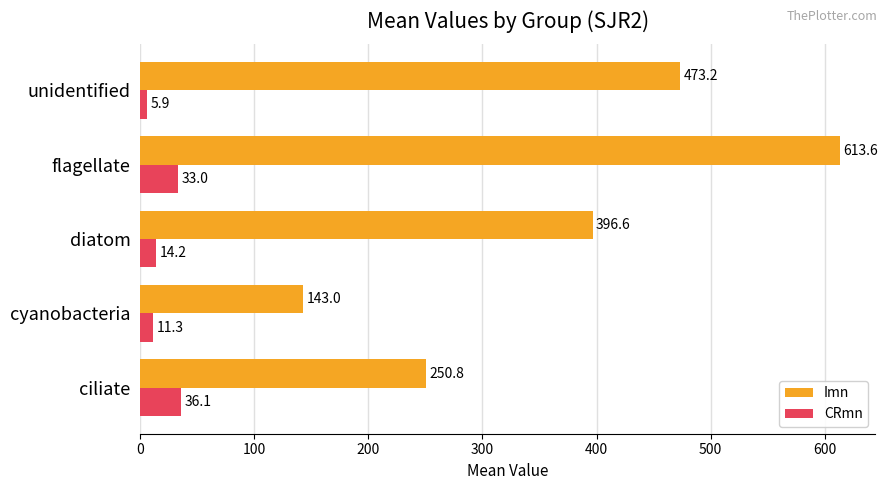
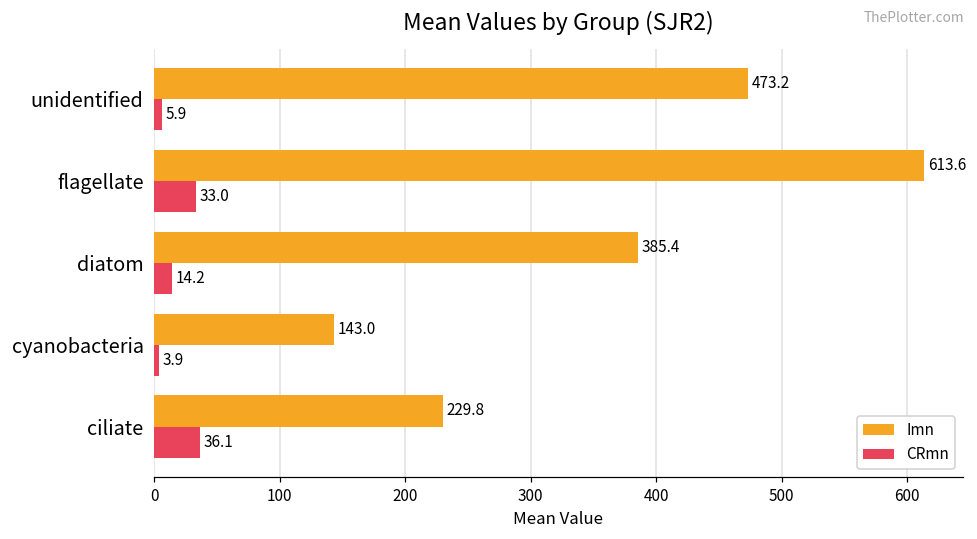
Imn, diatom: 396.6 -> 385.4
CRmn, cyanobacteria: 11.3 -> 3.9
Imn, ciliate: 250.8 -> 229.8
